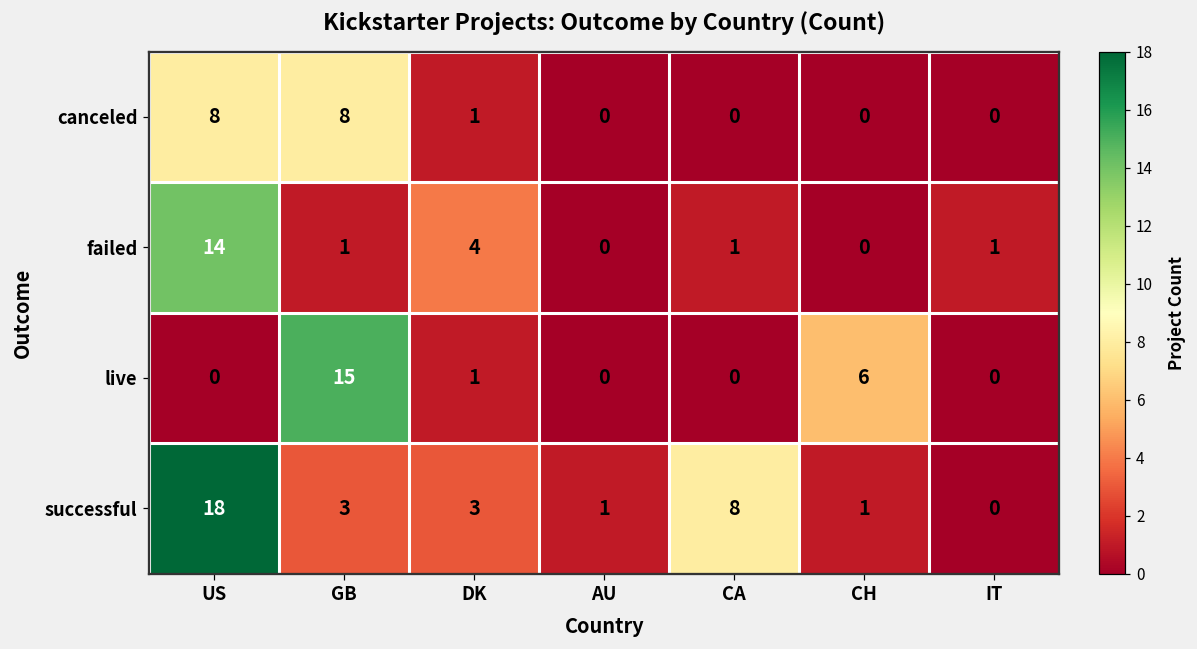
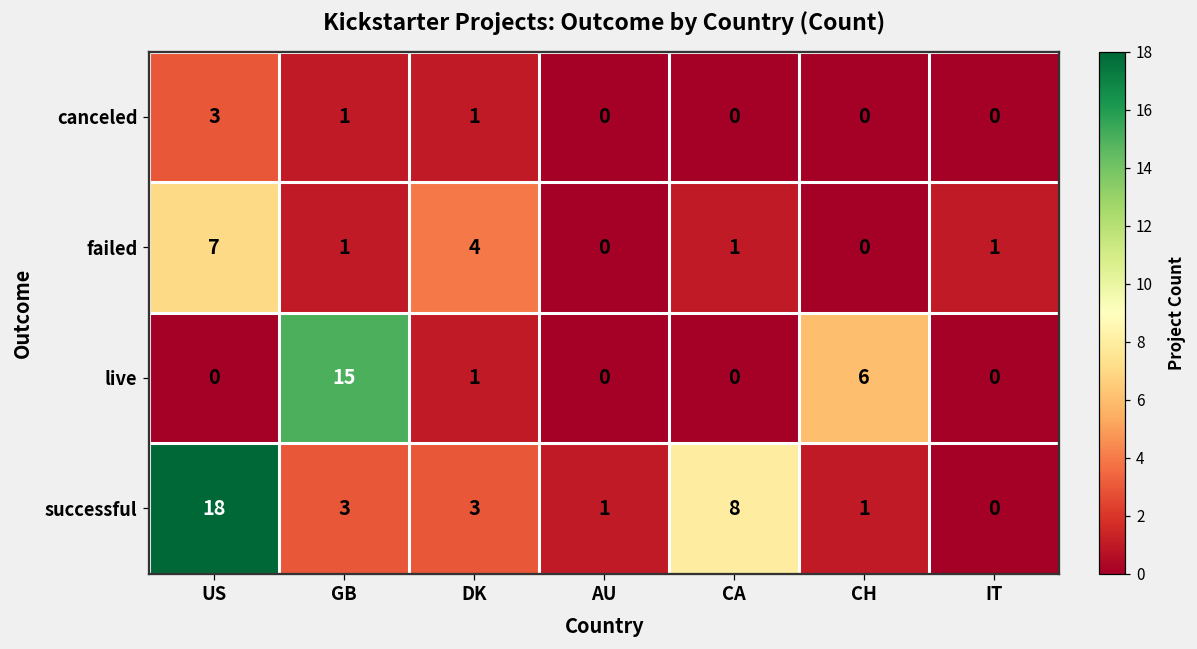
canceled, US: 8 -> 3
canceled, GB: 8 -> 1
failed, US: 14 -> 7
